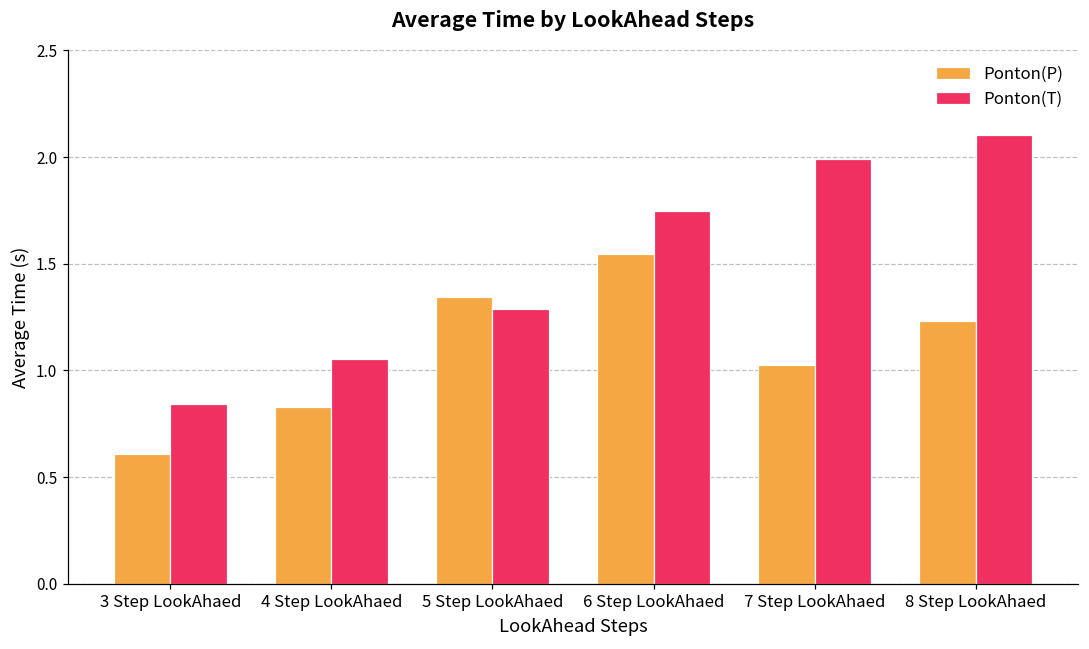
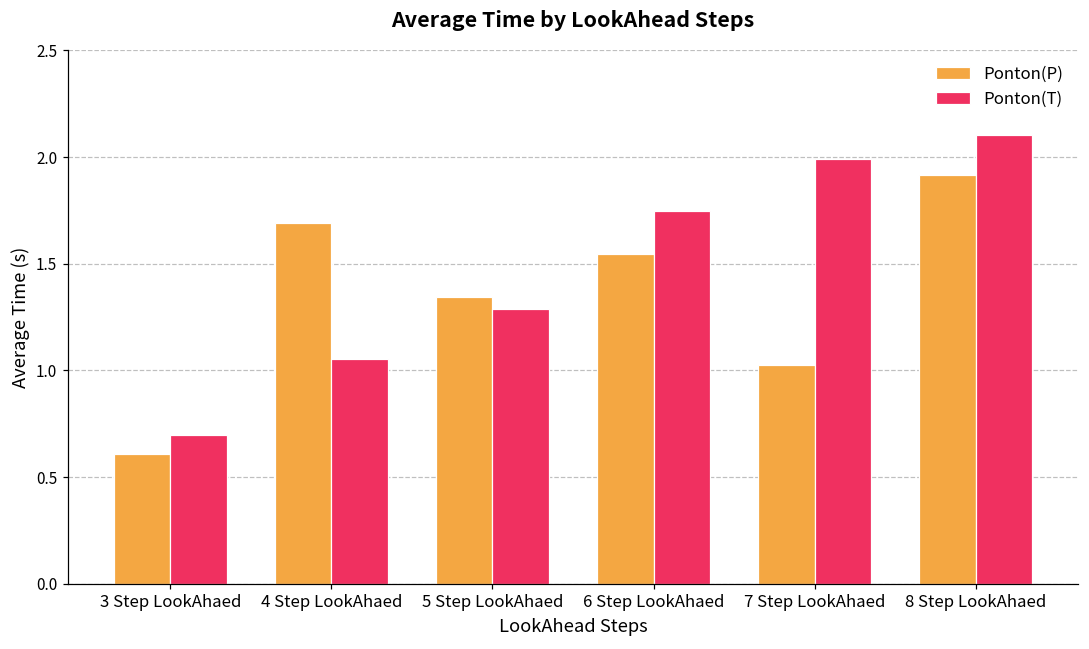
Ponton(T), 3 Step LookAhaed: 0.84 -> 0.70
Ponton(P), 4 Step LookAhaed: 0.83 -> 1.69
Ponton(P), 8 Step LookAhaed: 1.23 -> 1.92
